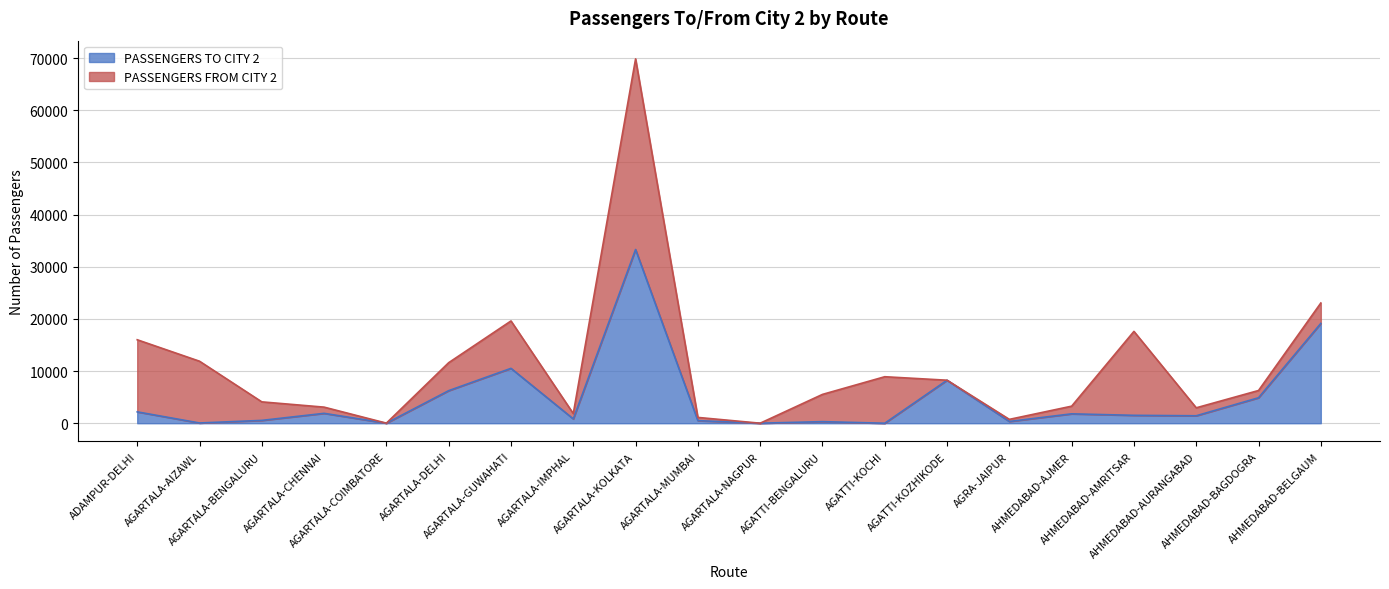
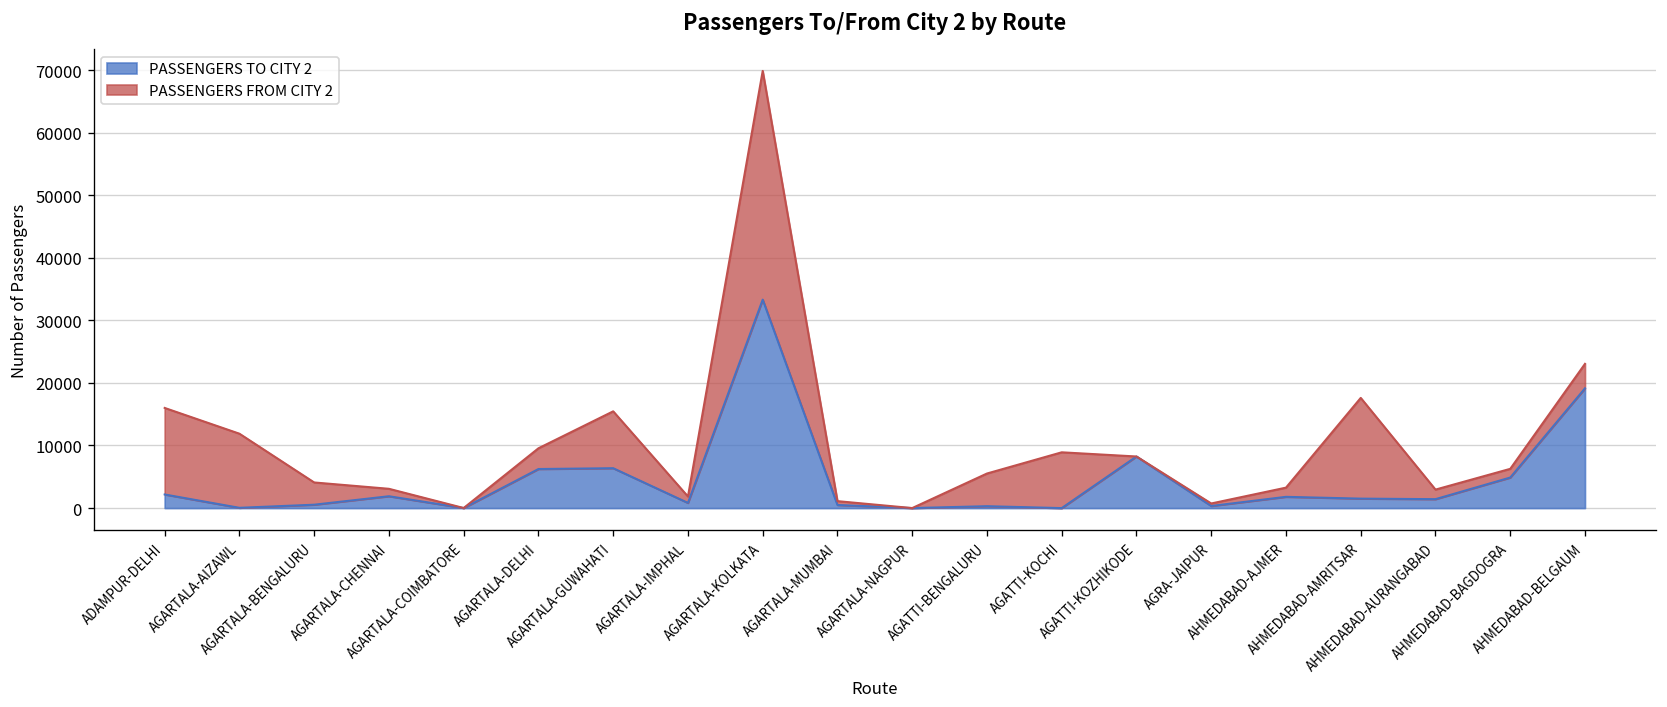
PASSENGERS FROM CITY 2, AGARTALA-DELHI: 5000 -> 3000
PASSENGERS TO CITY 2, AGARTALA-GUWAHATI: 11000 -> 6000
